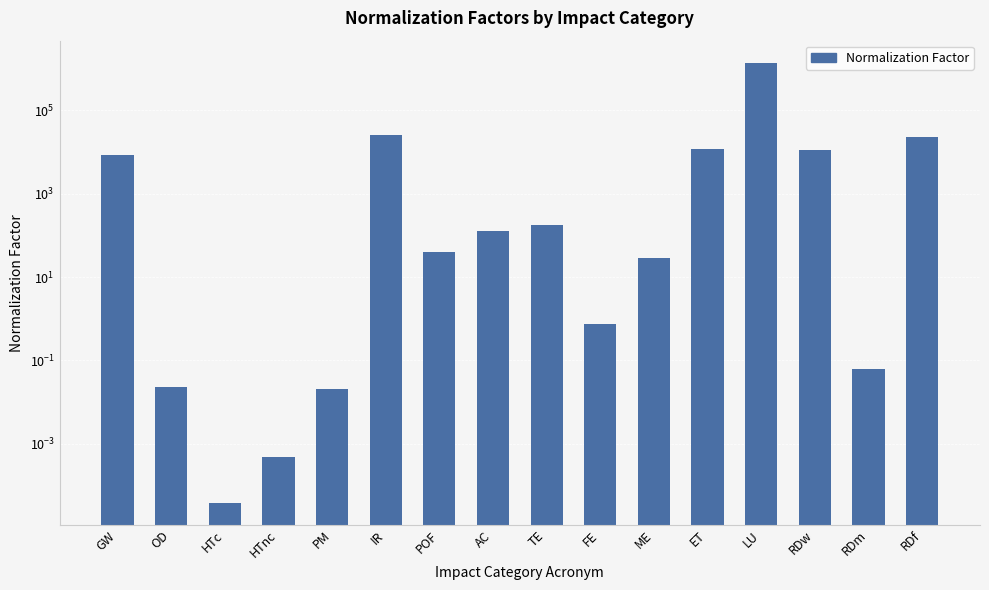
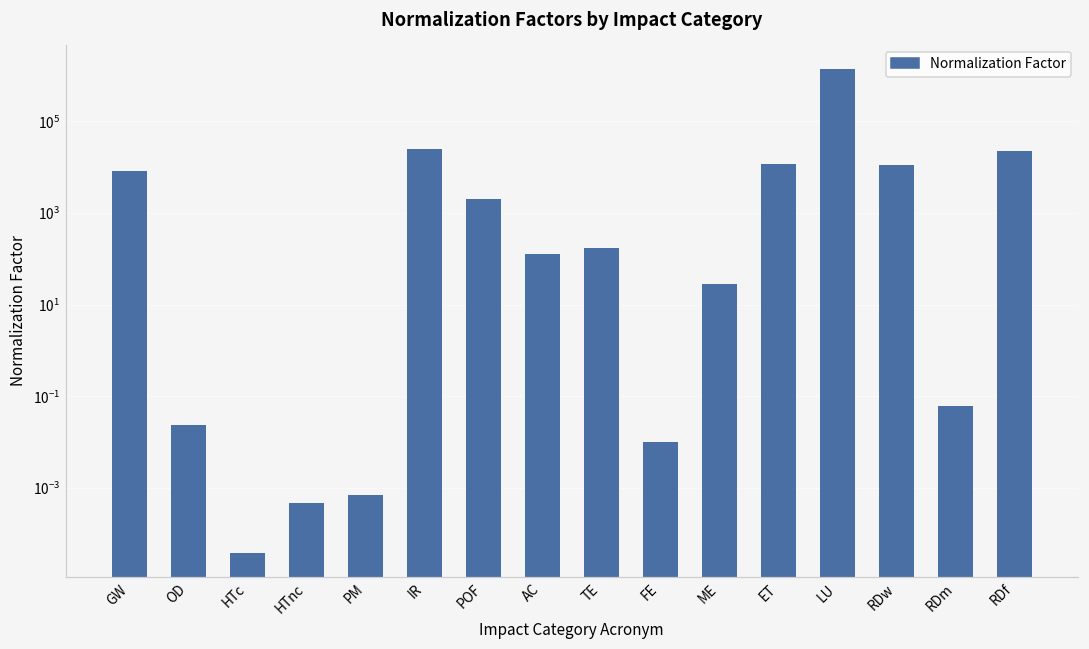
PM: 0.02 -> 0.0007
POF: 40 -> 2000
FE: 0.7 -> 0.010
